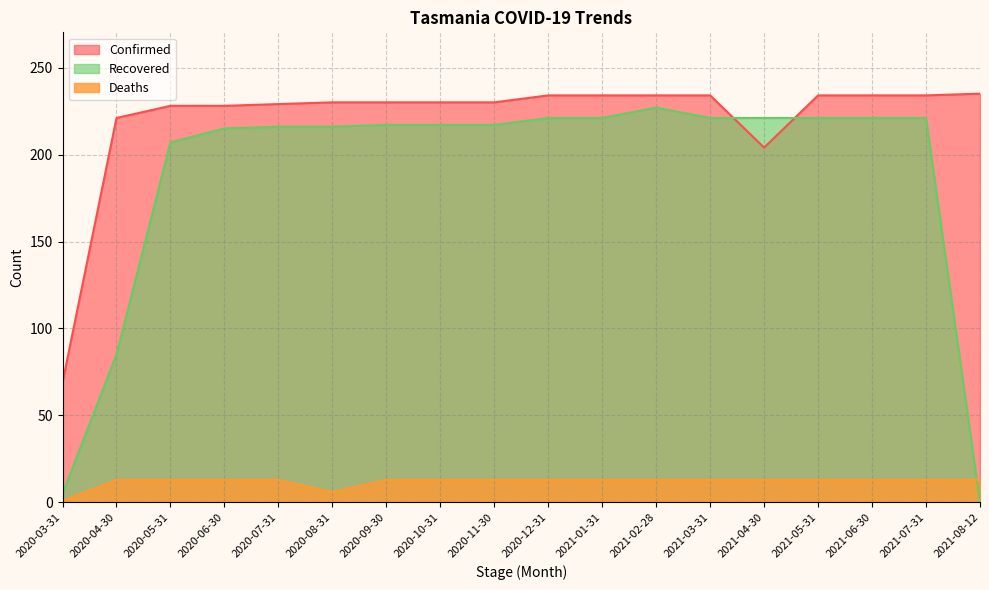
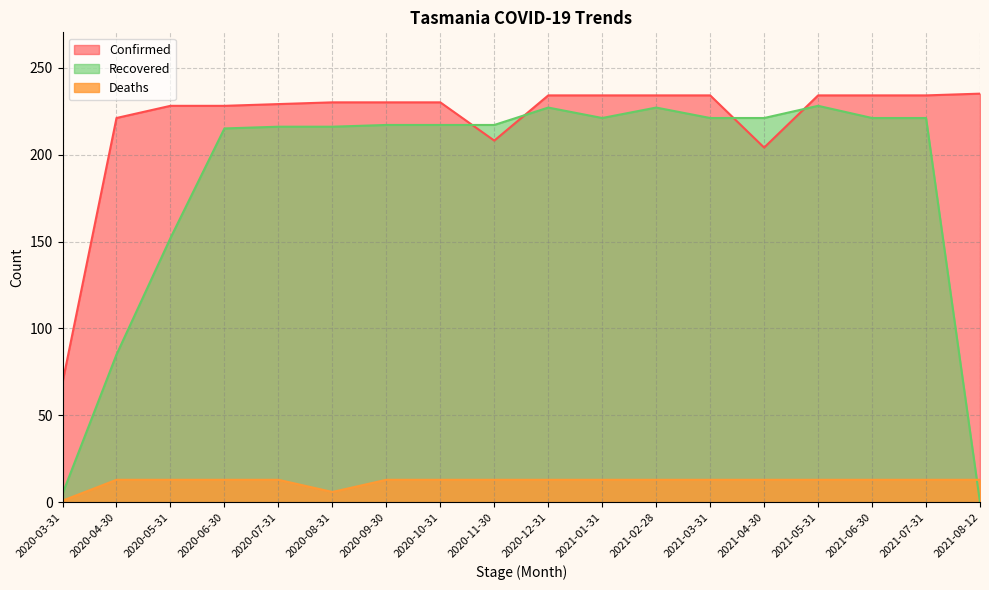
Recovered, 2020-05-31: 207 -> 152
Confirmed, 2020-11-30: 230 -> 208
Recovered, 2020-12-31: 221 -> 227
Recovered, 2021-05-31: 221 -> 228
